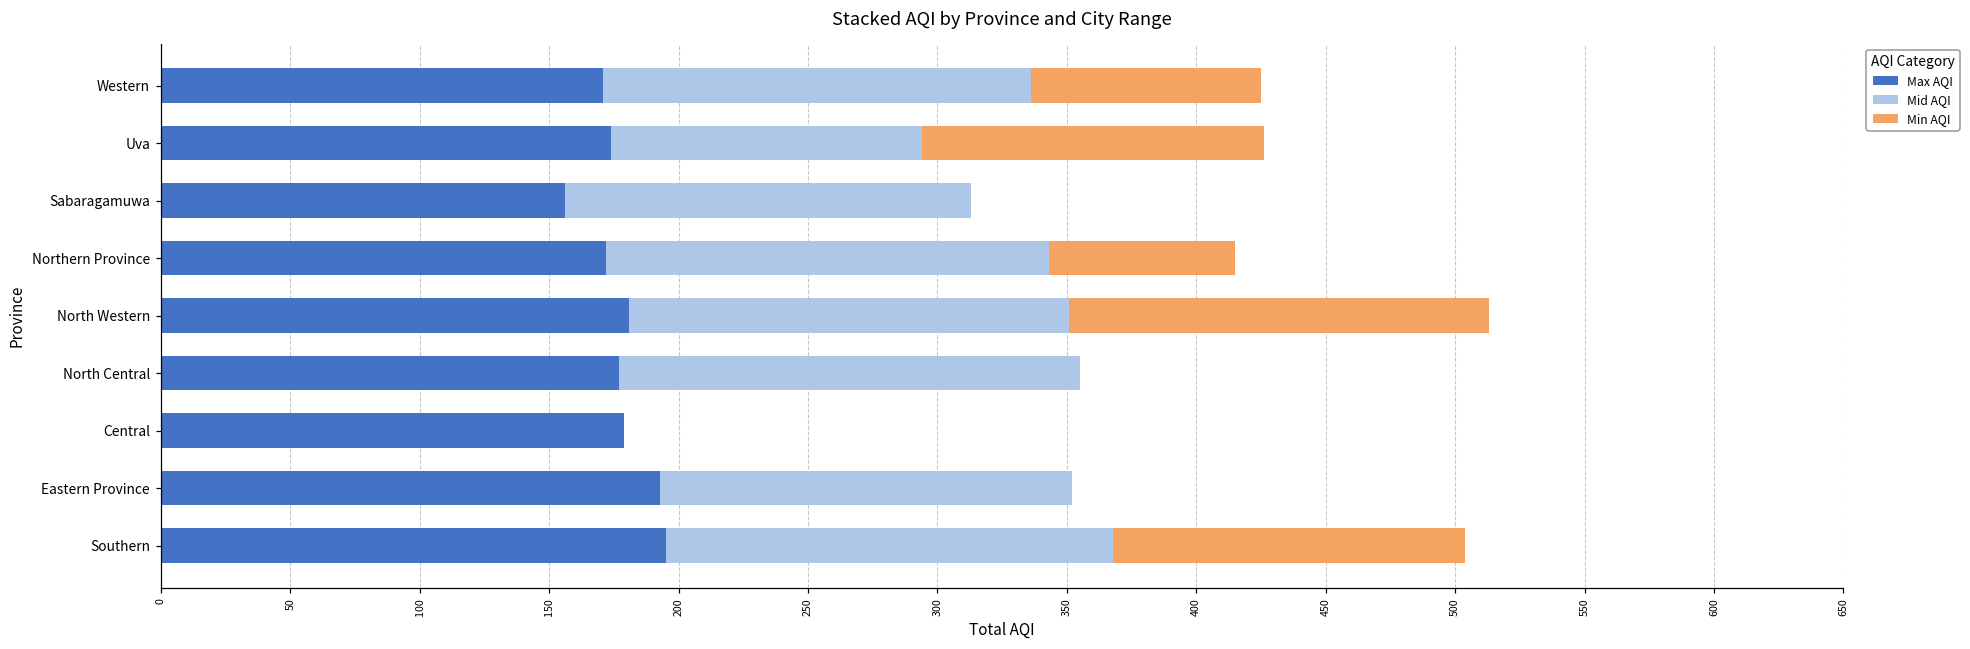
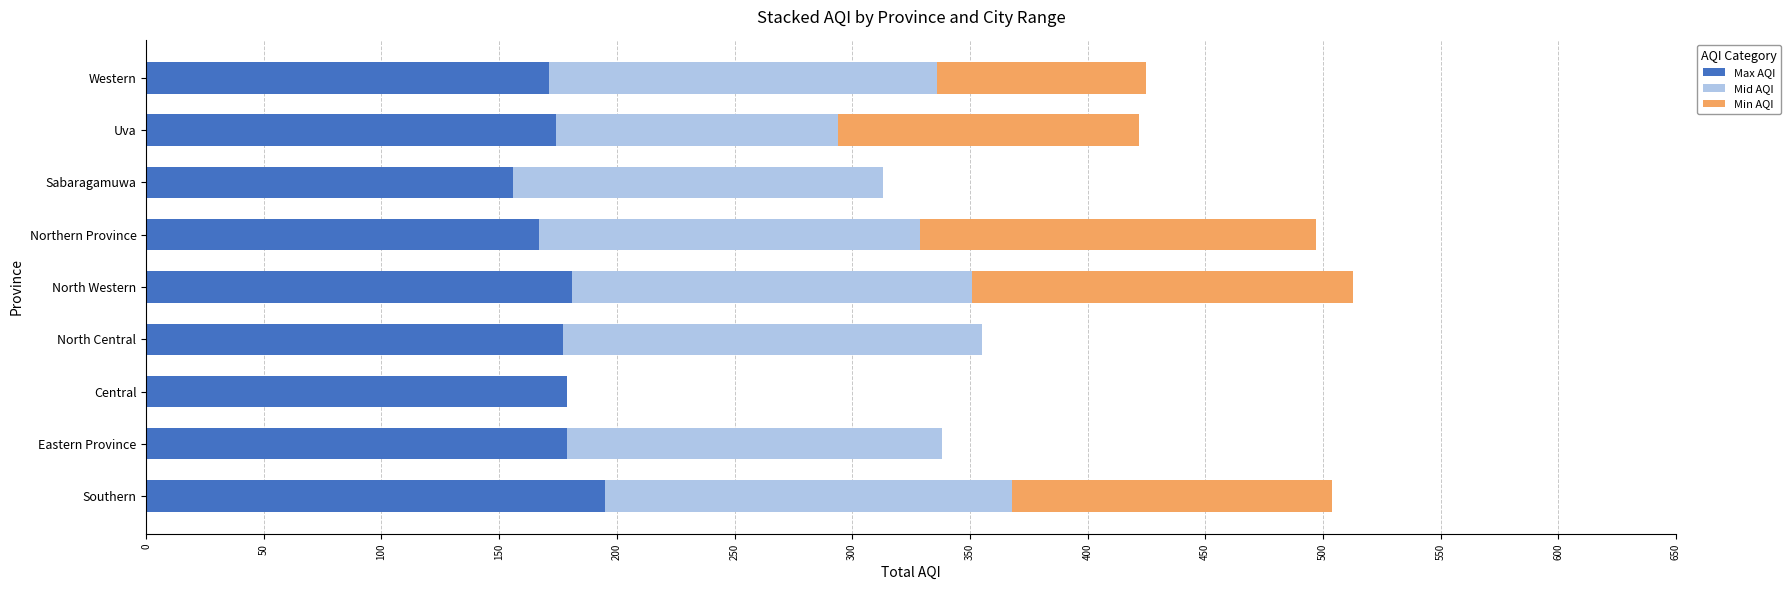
Min AQI, Uva: 132 -> 128
Max AQI, Northern Province: 172 -> 167
Mid AQI, Northern Province: 171 -> 162
Min AQI, Northern Province: 72 -> 168
Max AQI, Eastern Province: 193 -> 179
